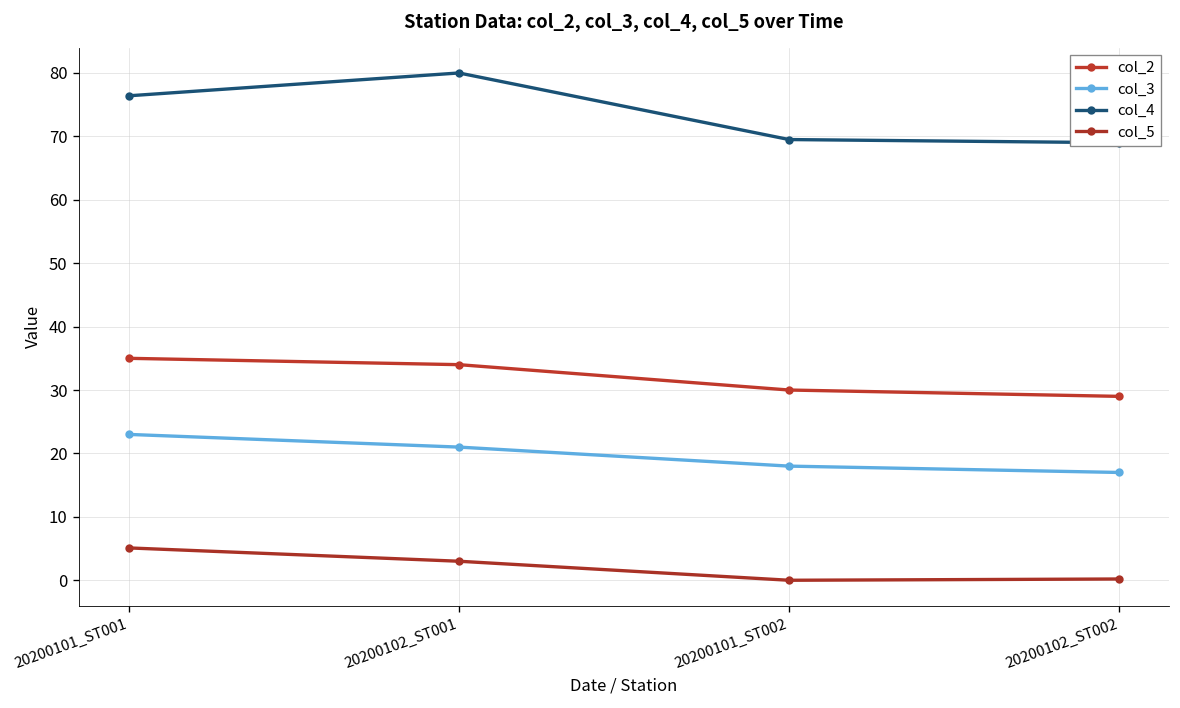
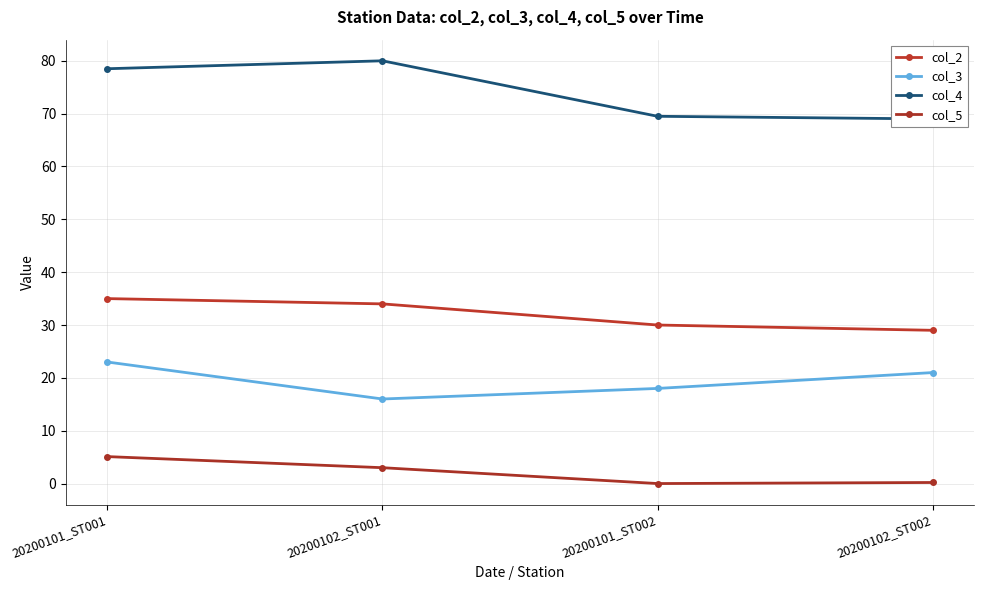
col_4, 20200101_ST001: 76 -> 79
col_3, 20200102_ST001: 21 -> 16
col_3, 20200102_ST002: 17 -> 21
